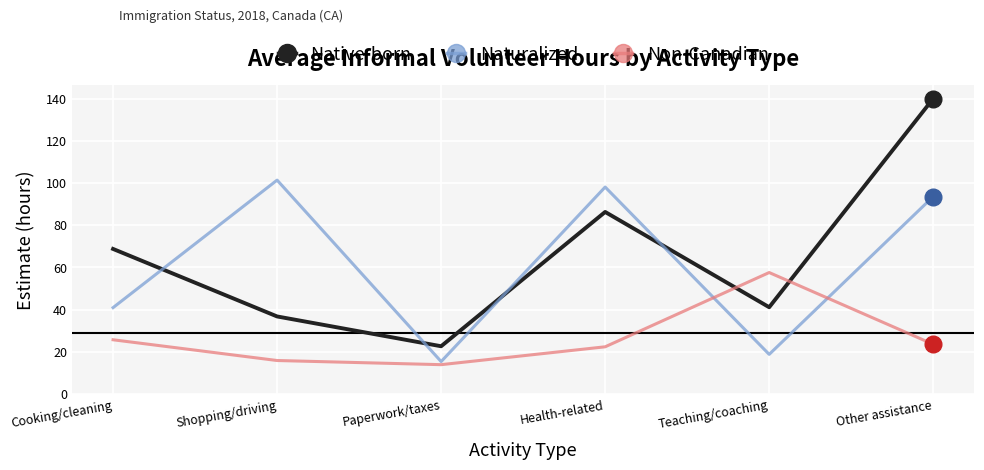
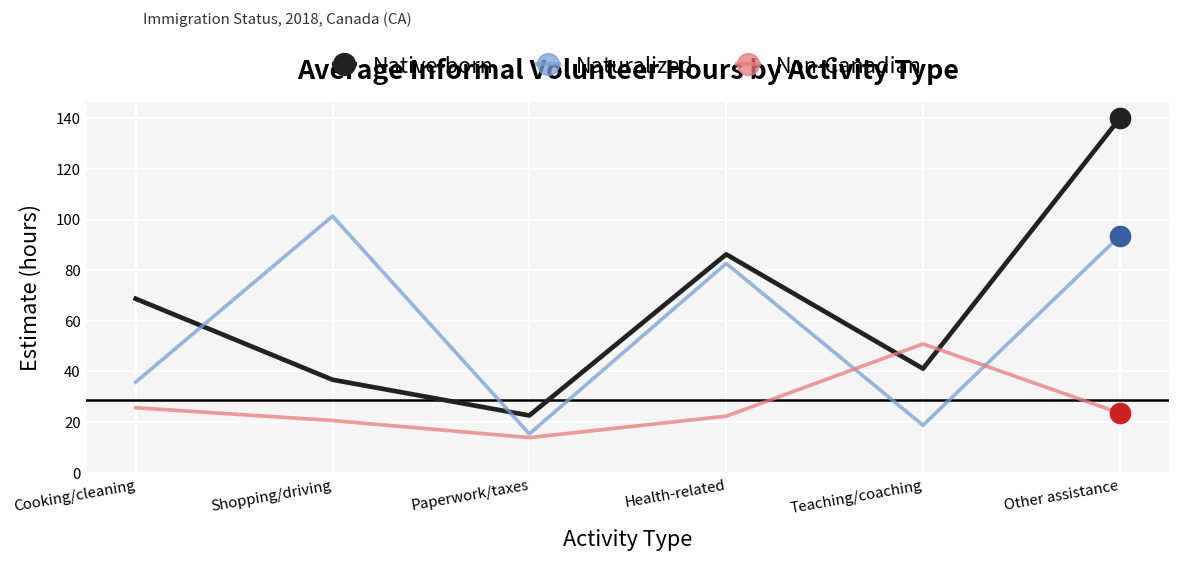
Naturalized, Cooking/cleaning: 41 -> 36
Non-Canadian, Shopping/driving: 16 -> 21
Naturalized, Health-related: 98 -> 83
Non-Canadian, Teaching/coaching: 58 -> 51
